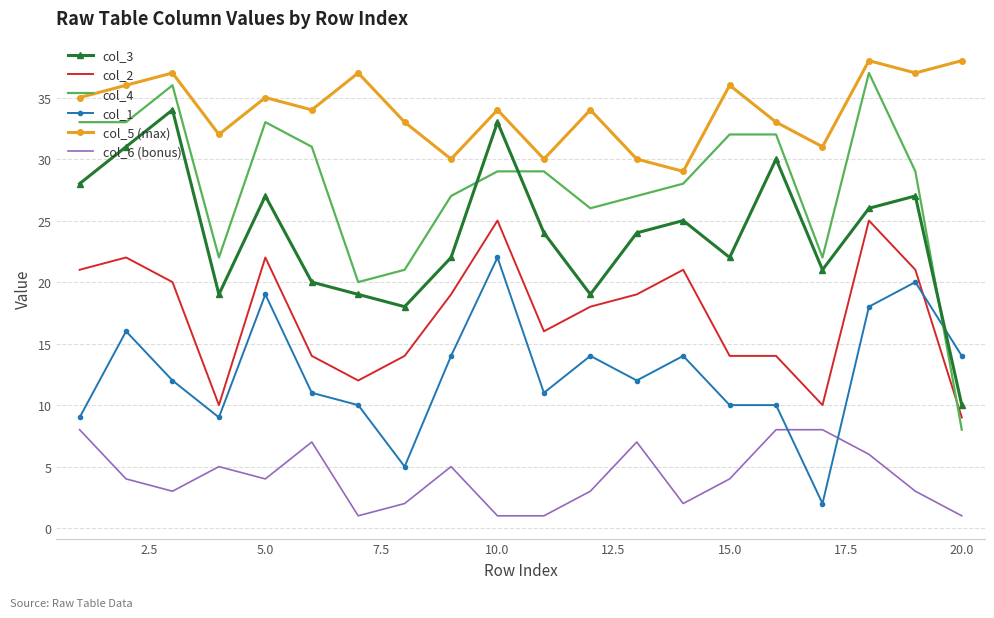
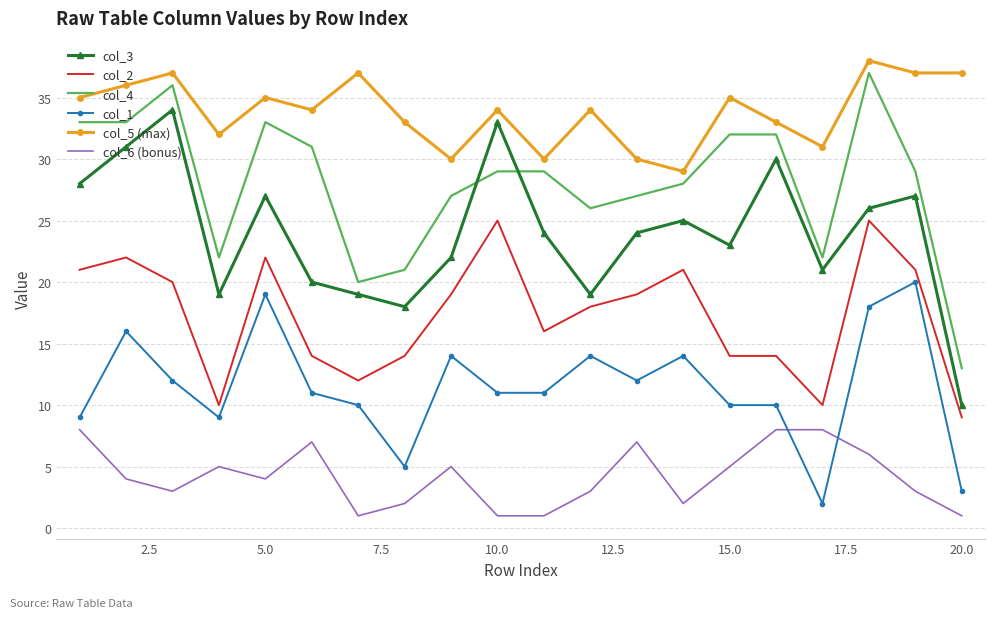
col_1, 10.0: 22 -> 11
col_3, 15.0: 22 -> 23
col_5 (max), 15.0: 36 -> 35
col_6 (bonus), 15.0: 4 -> 5
col_4, 20.0: 8 -> 13
col_1, 20.0: 14 -> 3
col_5 (max), 20.0: 38 -> 37
